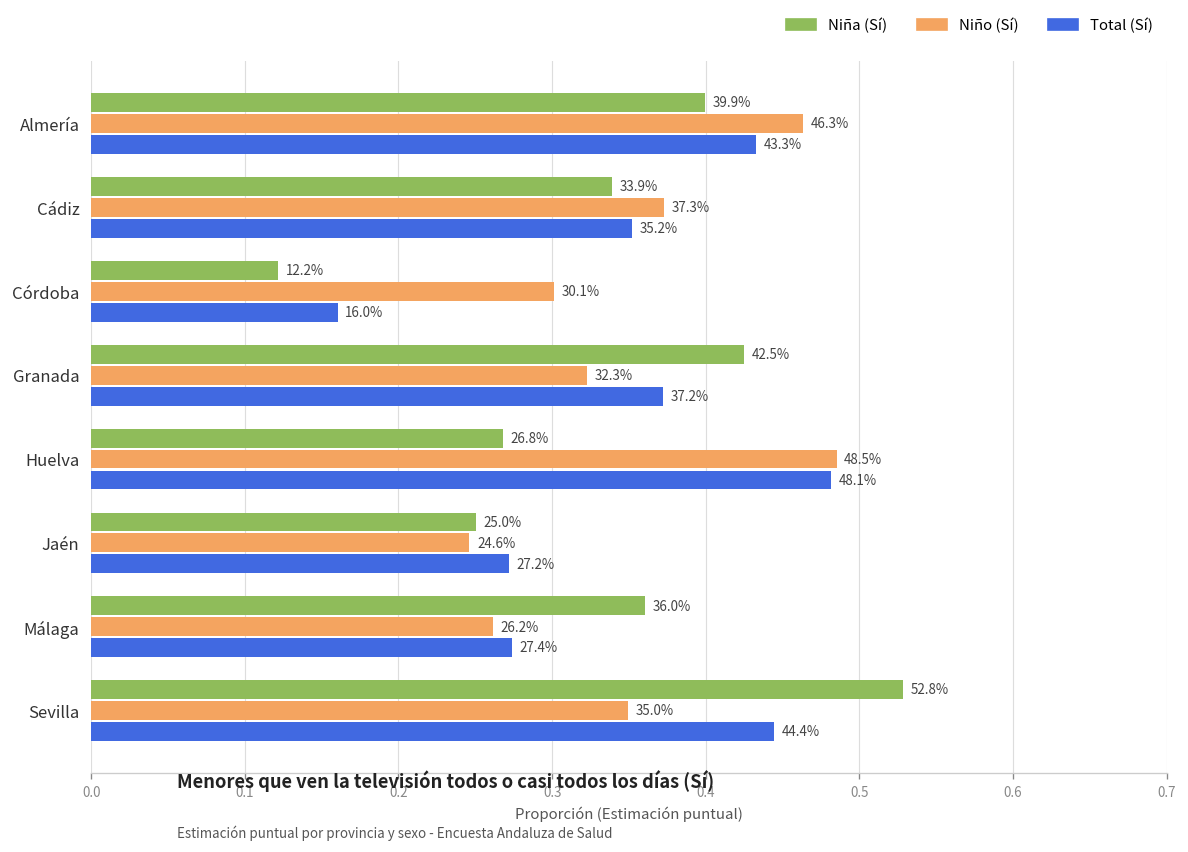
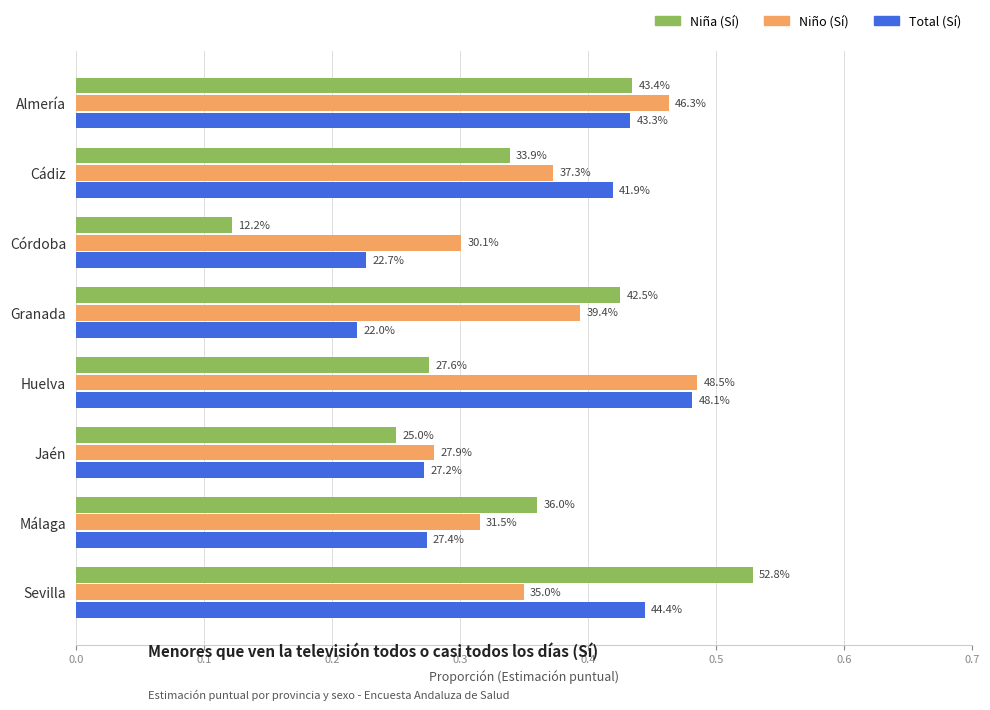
Niña (Sí), Almería: 39.9% -> 43.4%
Total (Sí), Cádiz: 35.2% -> 41.9%
Total (Sí), Córdoba: 16.0% -> 22.7%
Niño (Sí), Granada: 32.3% -> 39.4%
Total (Sí), Granada: 37.2% -> 22.0%
Niña (Sí), Huelva: 26.8% -> 27.6%
Niño (Sí), Jaén: 24.6% -> 27.9%
Niño (Sí), Málaga: 26.2% -> 31.5%
